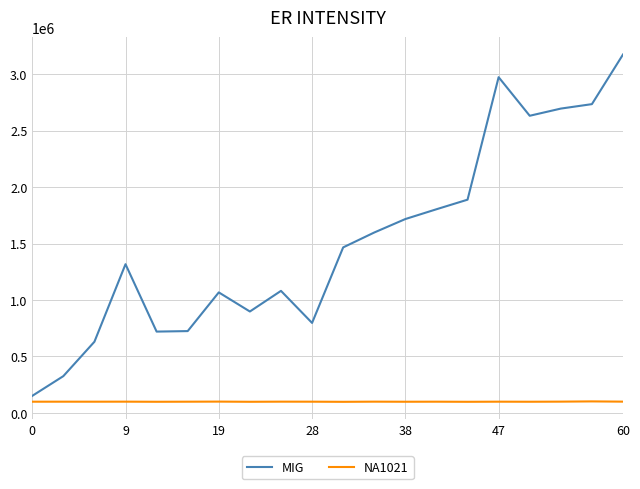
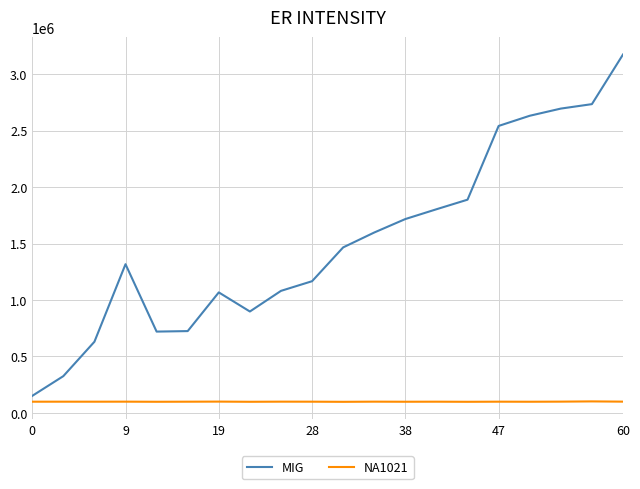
MIG, 28: 800000 -> 1170000
MIG, 47: 2970000 -> 2540000
